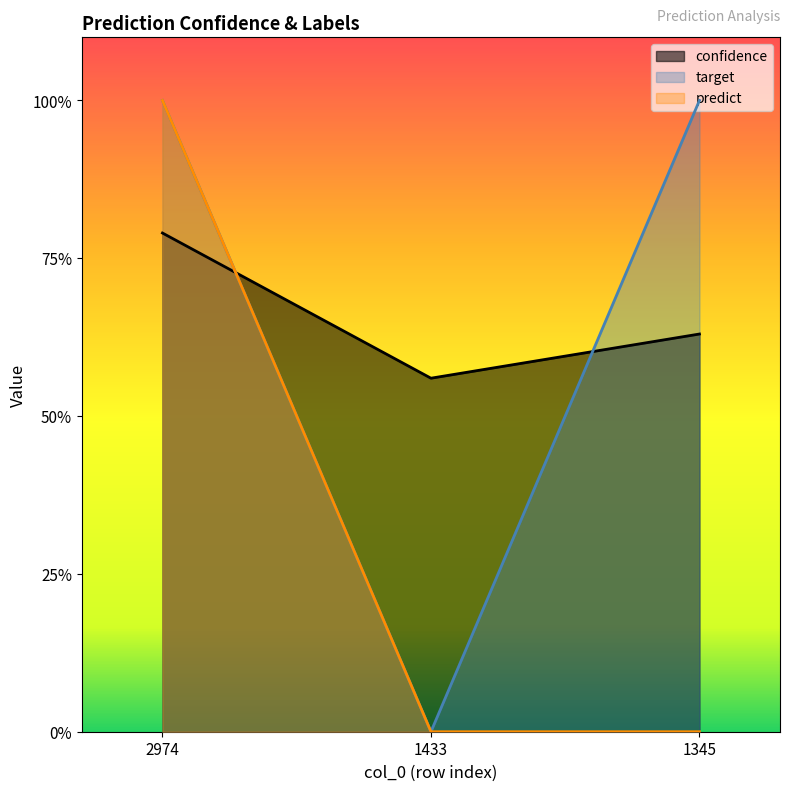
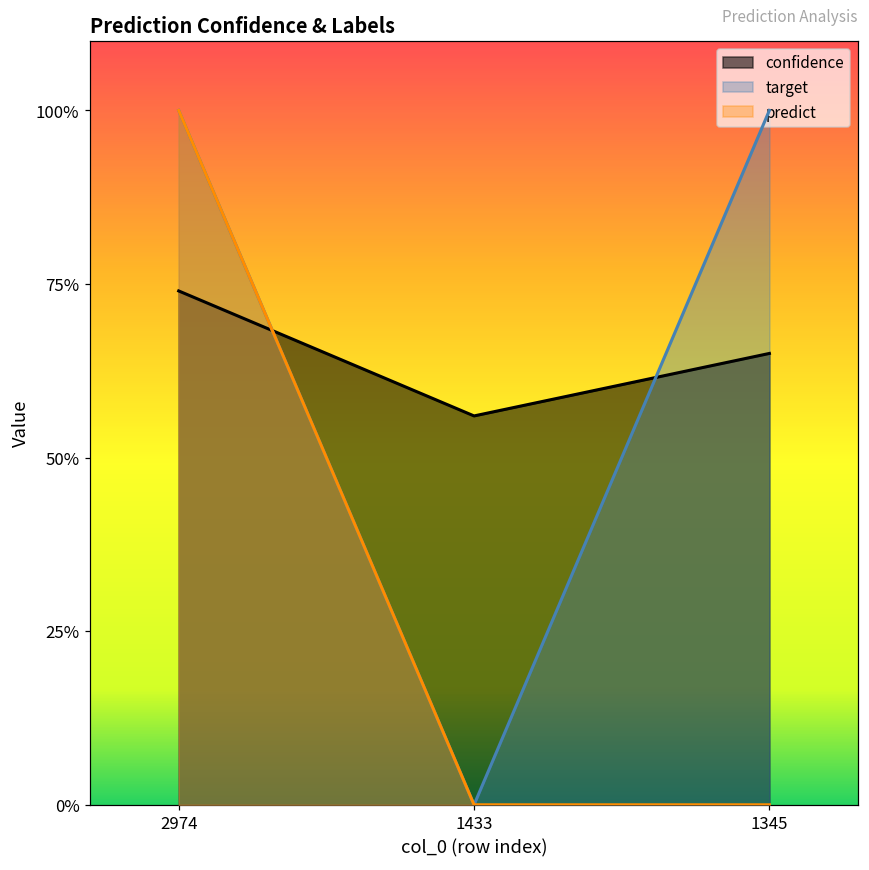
confidence, 2974: 79% -> 74%
confidence, 1345: 63% -> 65%
